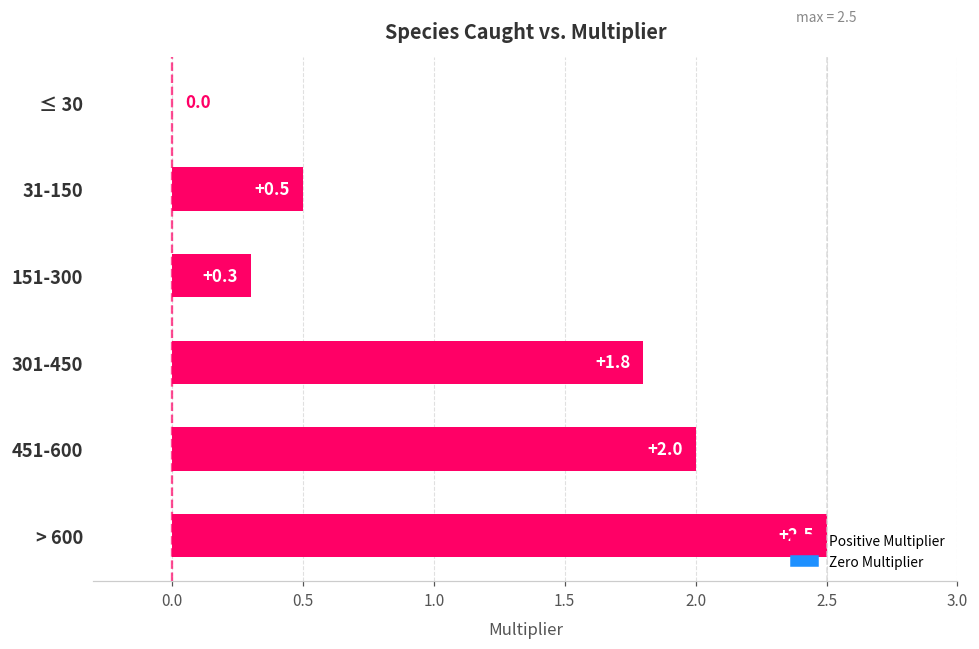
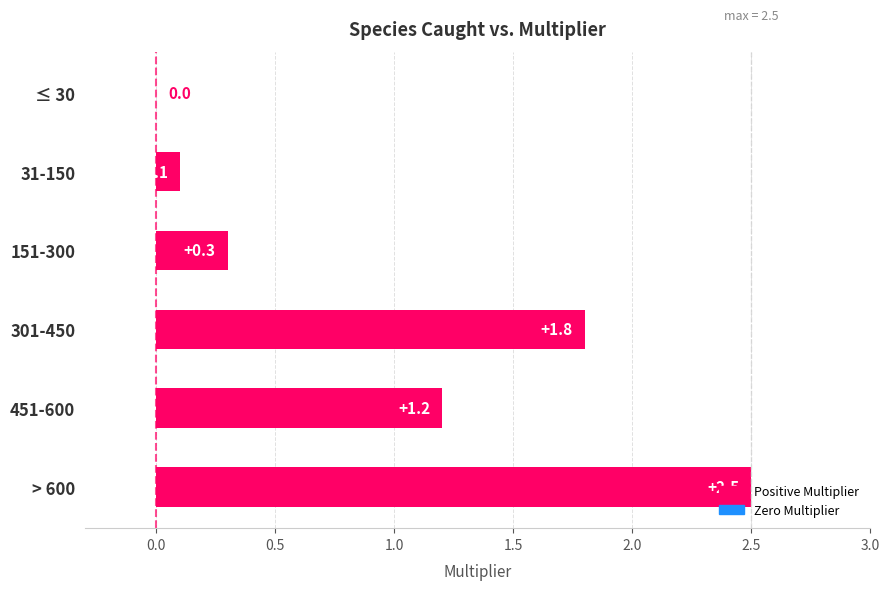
31-150: 0.5 -> 0.1
451-600: +2.0 -> +1.2
